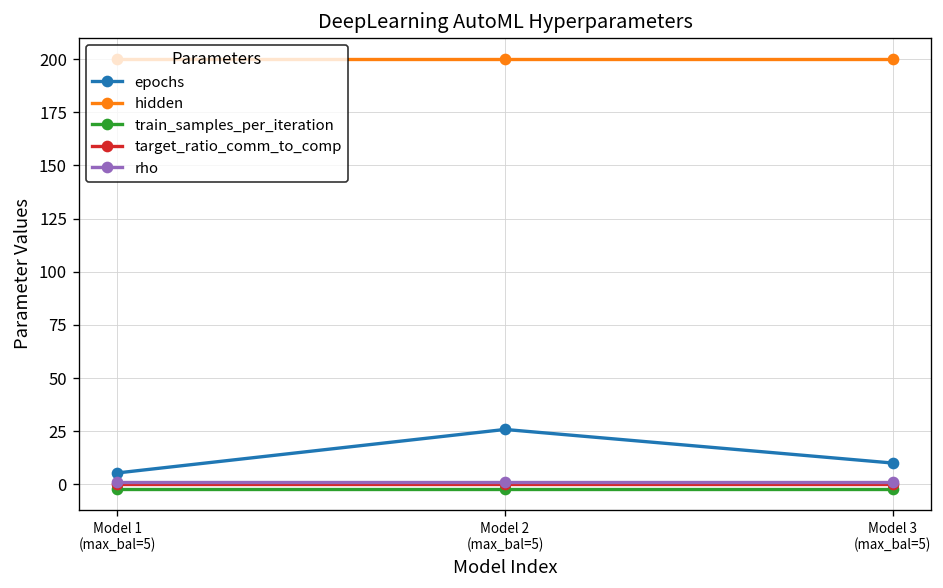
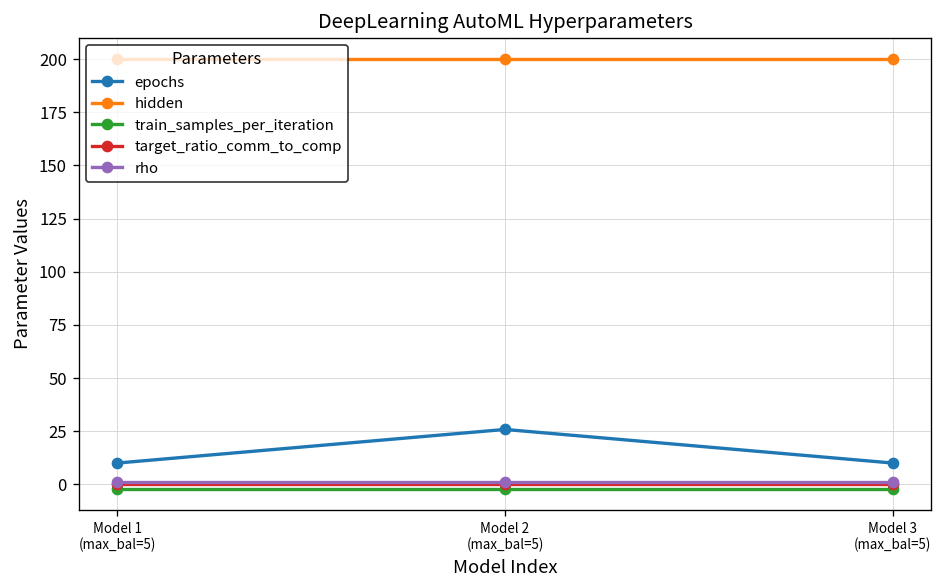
epochs, Model 1 (max_bal=5): 5 -> 10
